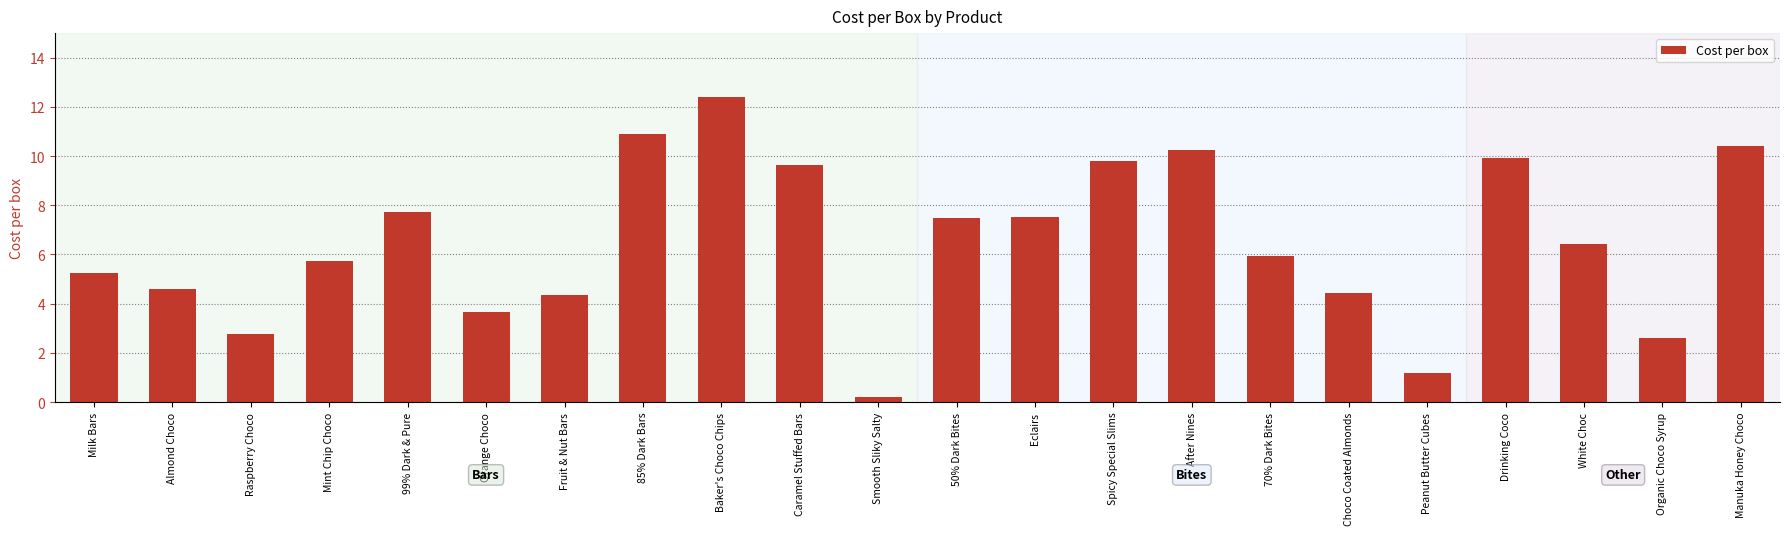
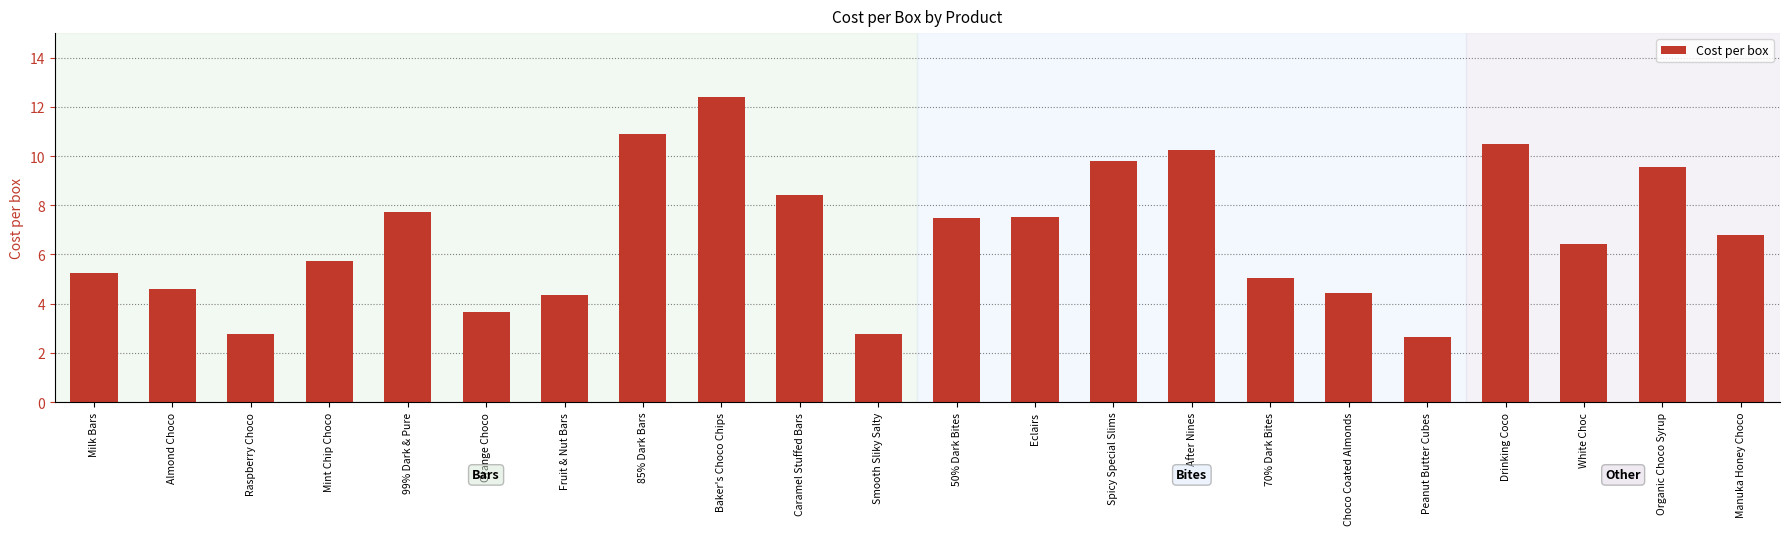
Caramel Stuffed Bars: 9.6 -> 8.4
Smooth Sliky Salty: 0.2 -> 2.8
70% Dark Bites: 5.9 -> 5.0
Peanut Butter Cubes: 1.2 -> 2.7
Drinking Coco: 9.9 -> 10.5
Organic Choco Syrup: 2.6 -> 9.6
Manuka Honey Choco: 10.4 -> 6.8
